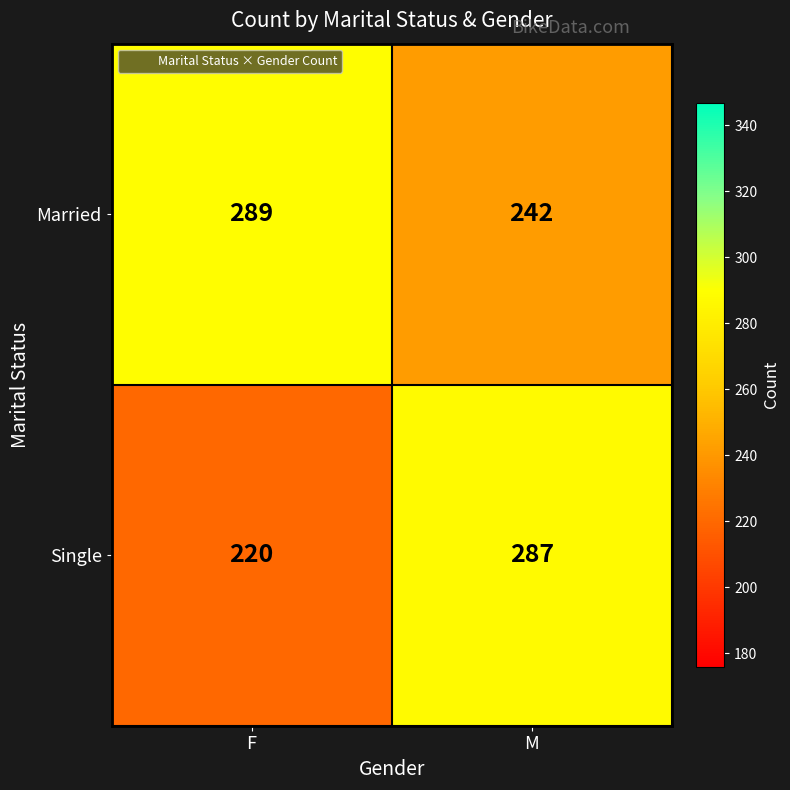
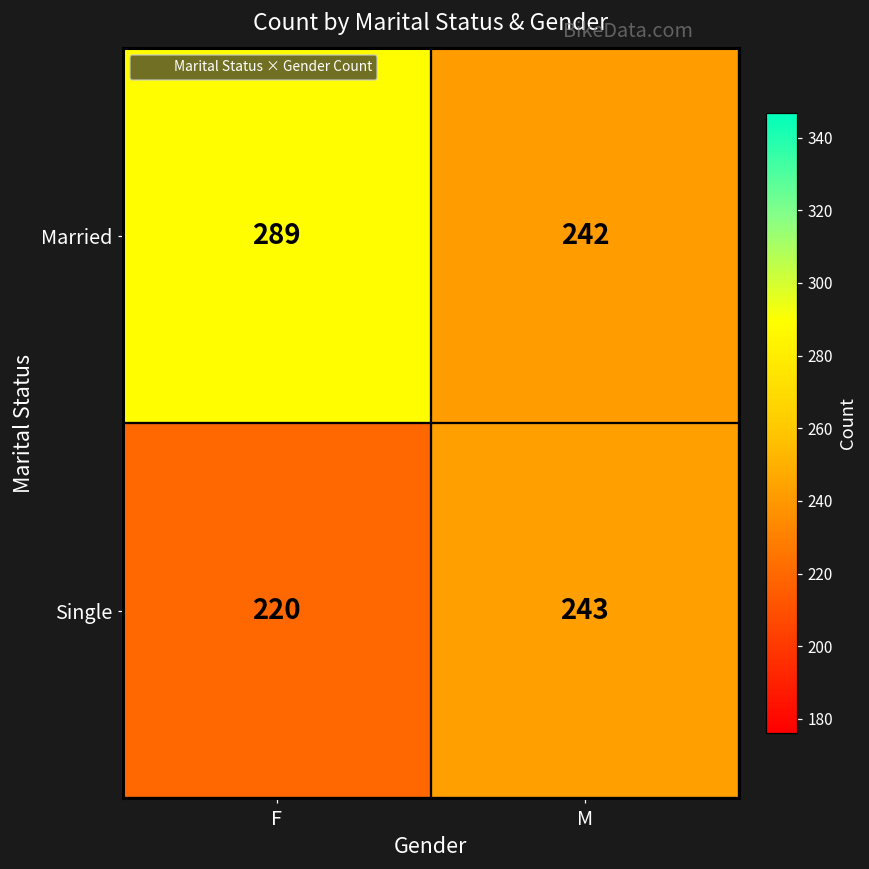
Single, M: 287 -> 243
